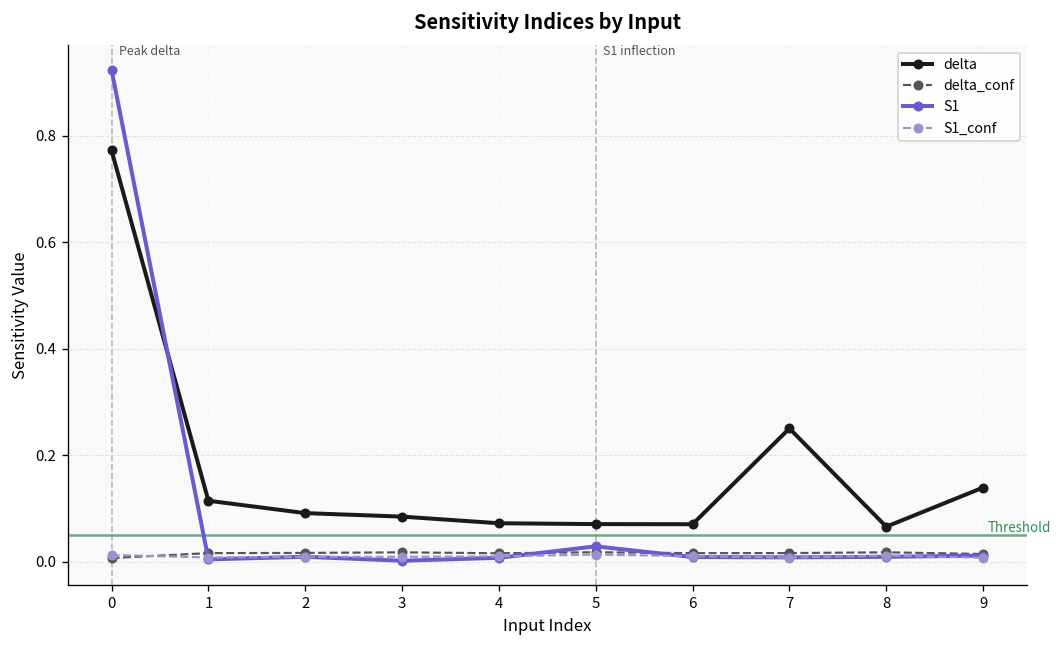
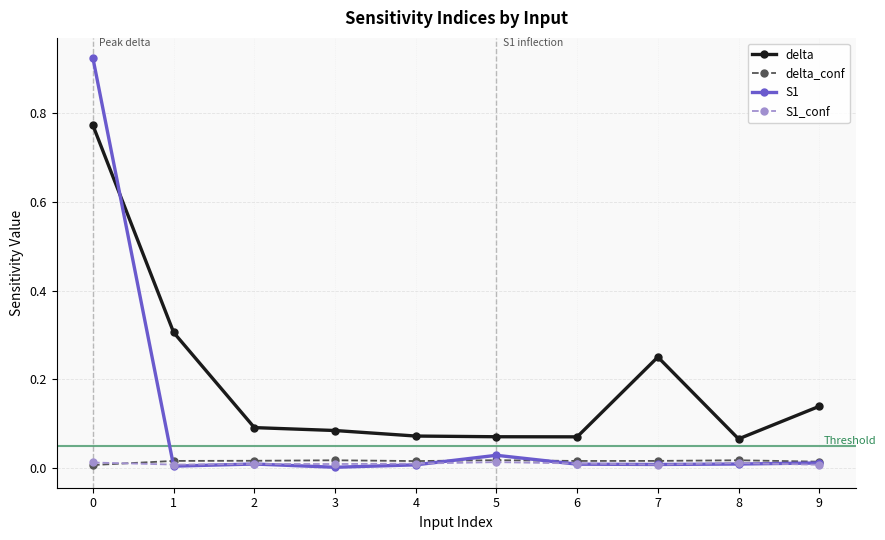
delta, 1: 0.11 -> 0.31
